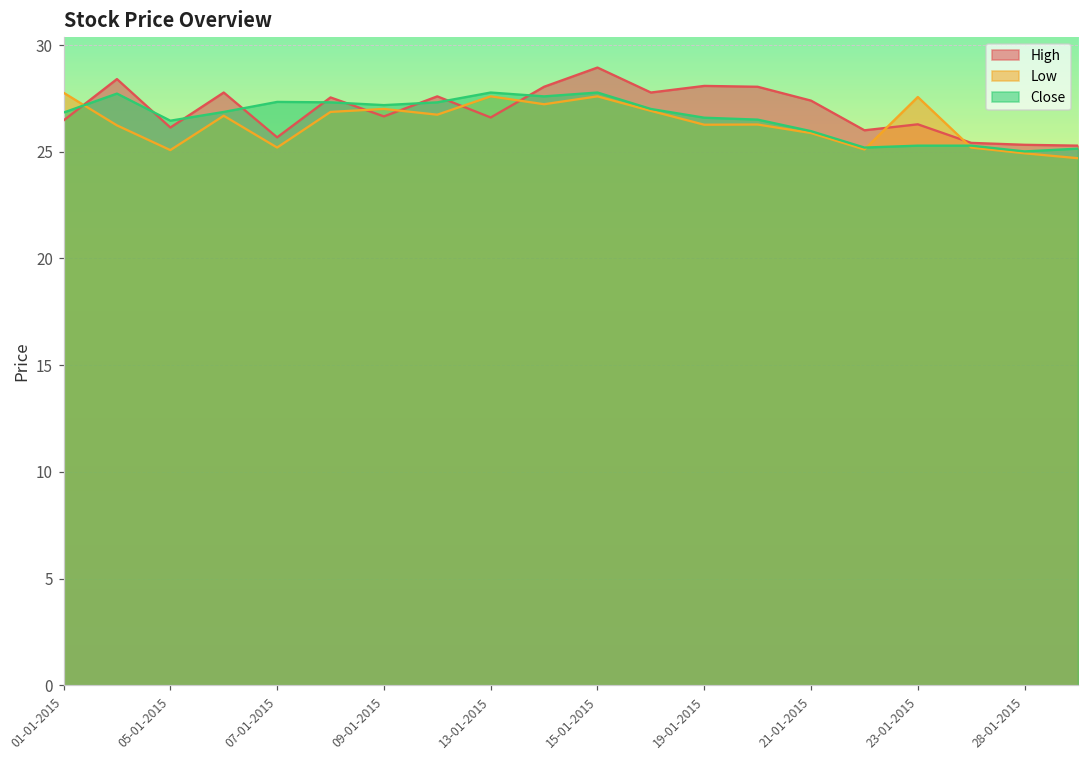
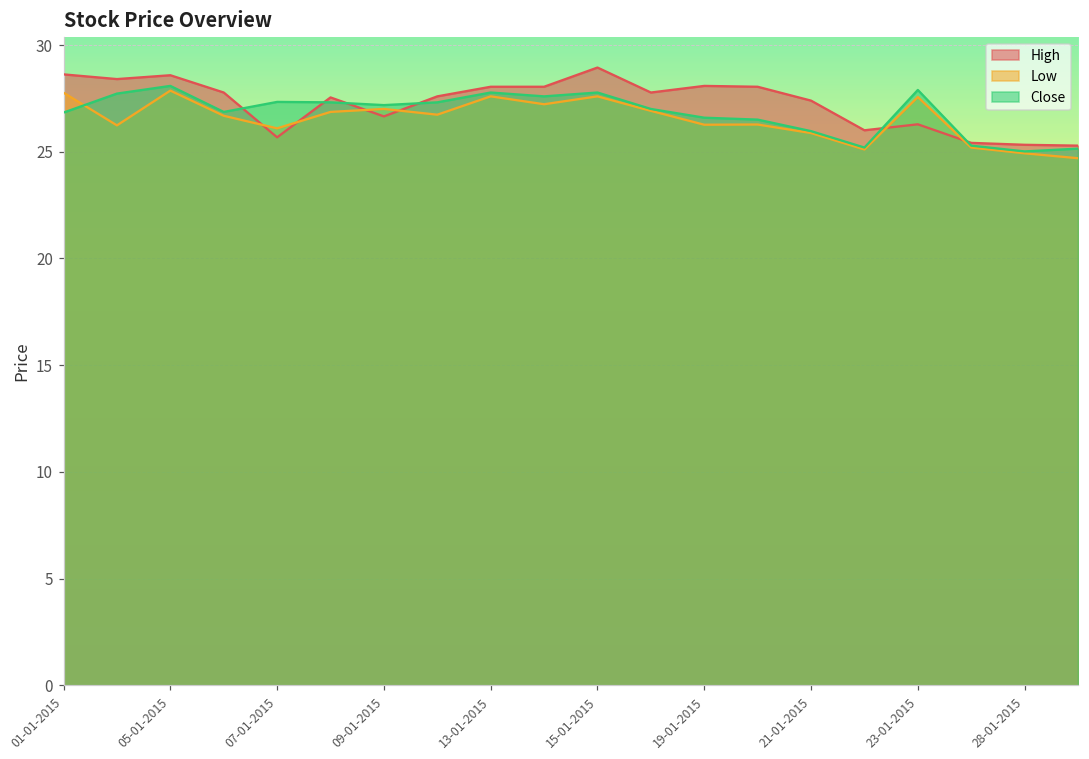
High, 01-01-2015: 26.5 -> 28.6
High, 05-01-2015: 26.1 -> 28.6
Low, 05-01-2015: 25.1 -> 27.9
Close, 05-01-2015: 26.5 -> 28.1
Low, 07-01-2015: 25.2 -> 26.1
High, 13-01-2015: 26.6 -> 28.1
Close, 23-01-2015: 25.3 -> 27.9
